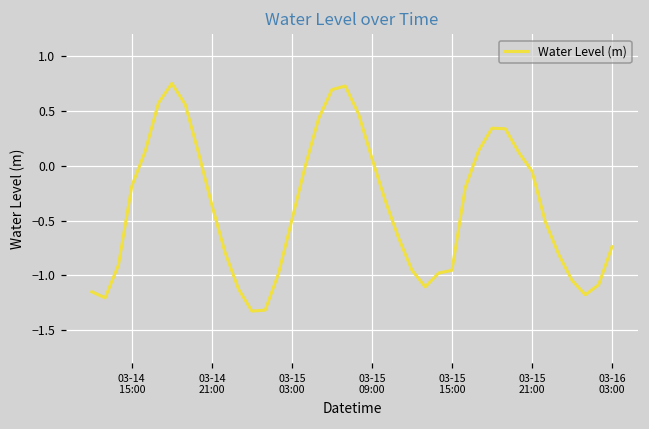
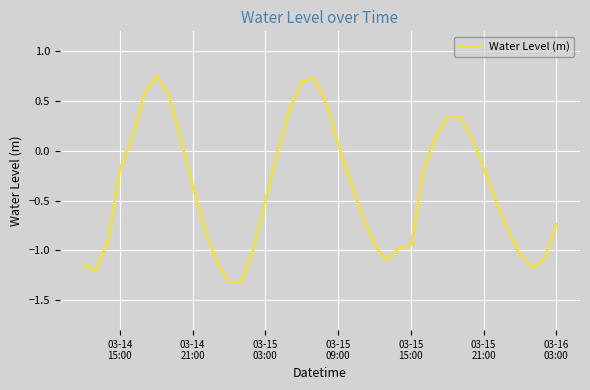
03-15 21:00: 0.0 -> -0.2
